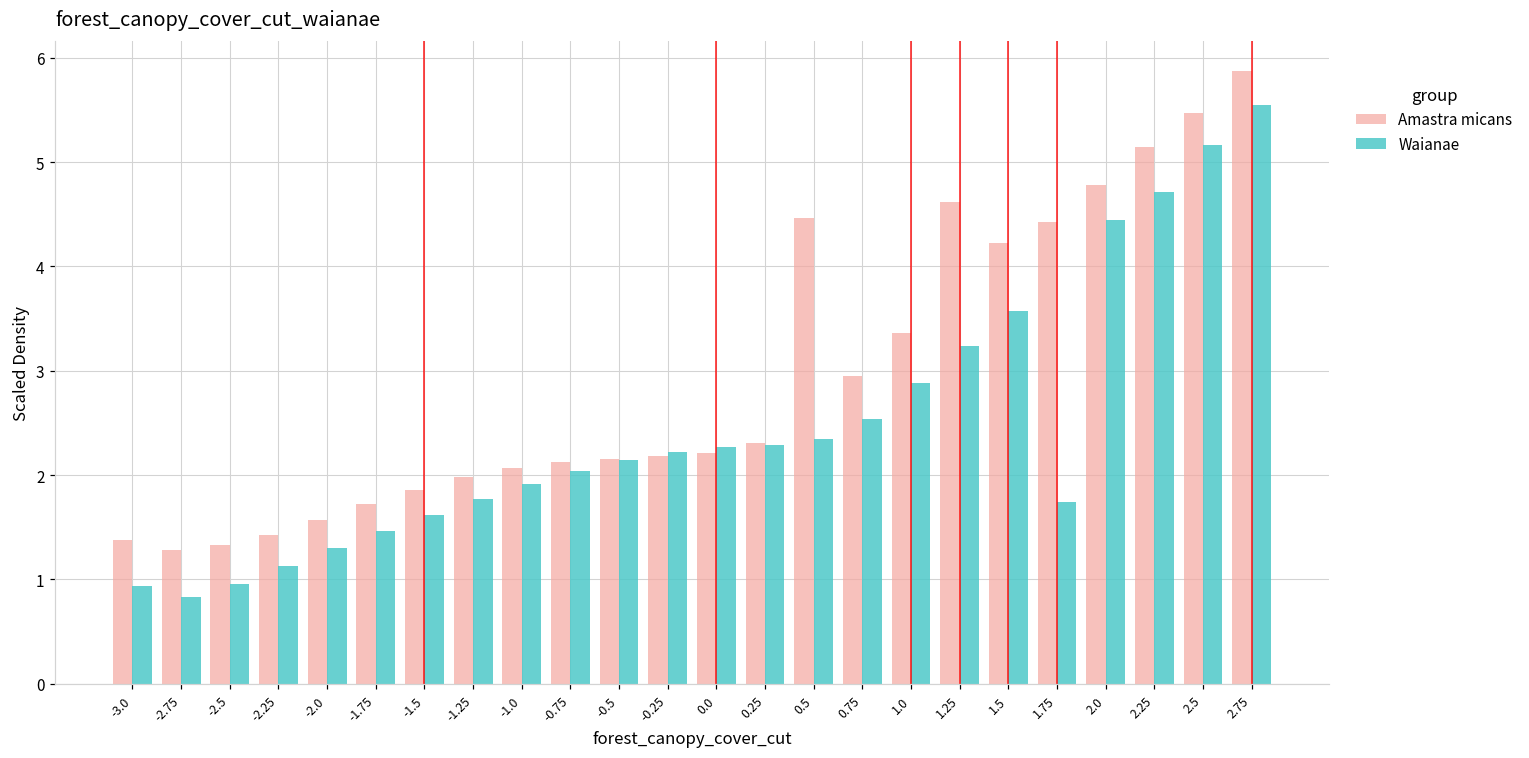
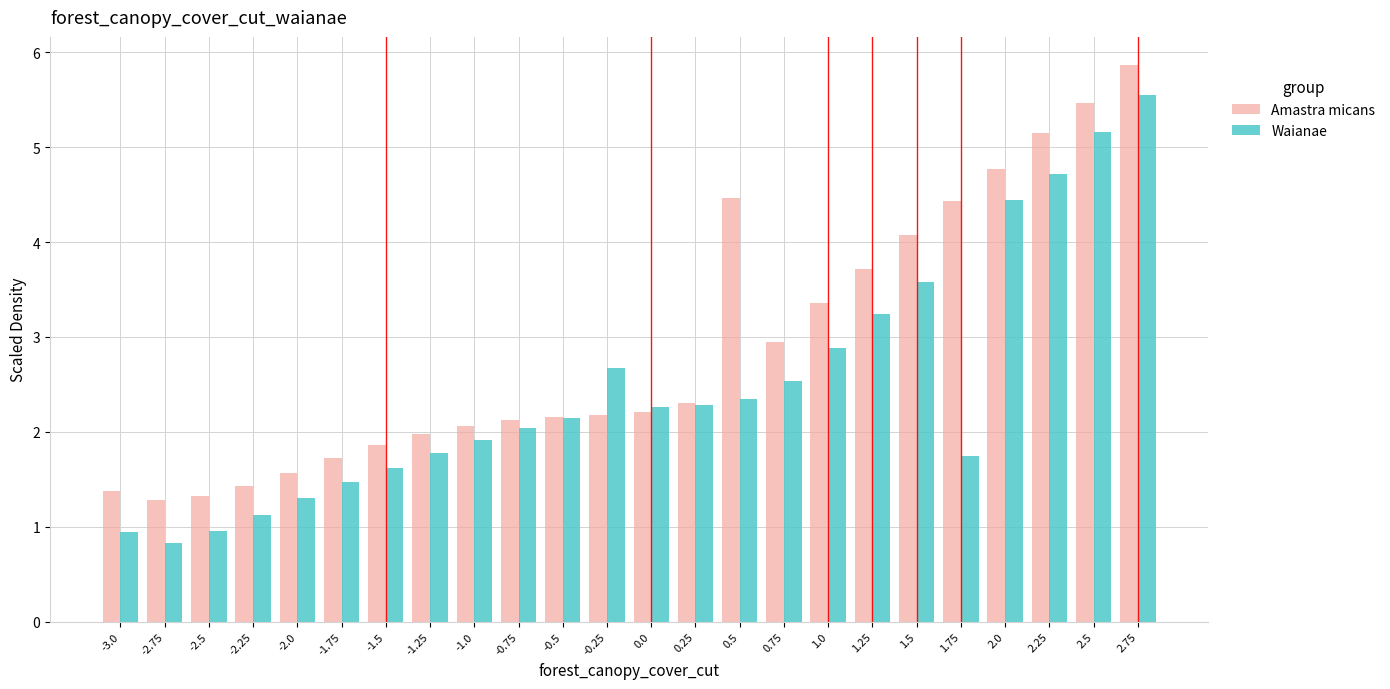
Waianae, -0.25: 2.2 -> 2.7
Amastra micans, 1.25: 4.6 -> 3.7
Amastra micans, 1.5: 4.2 -> 4.1
